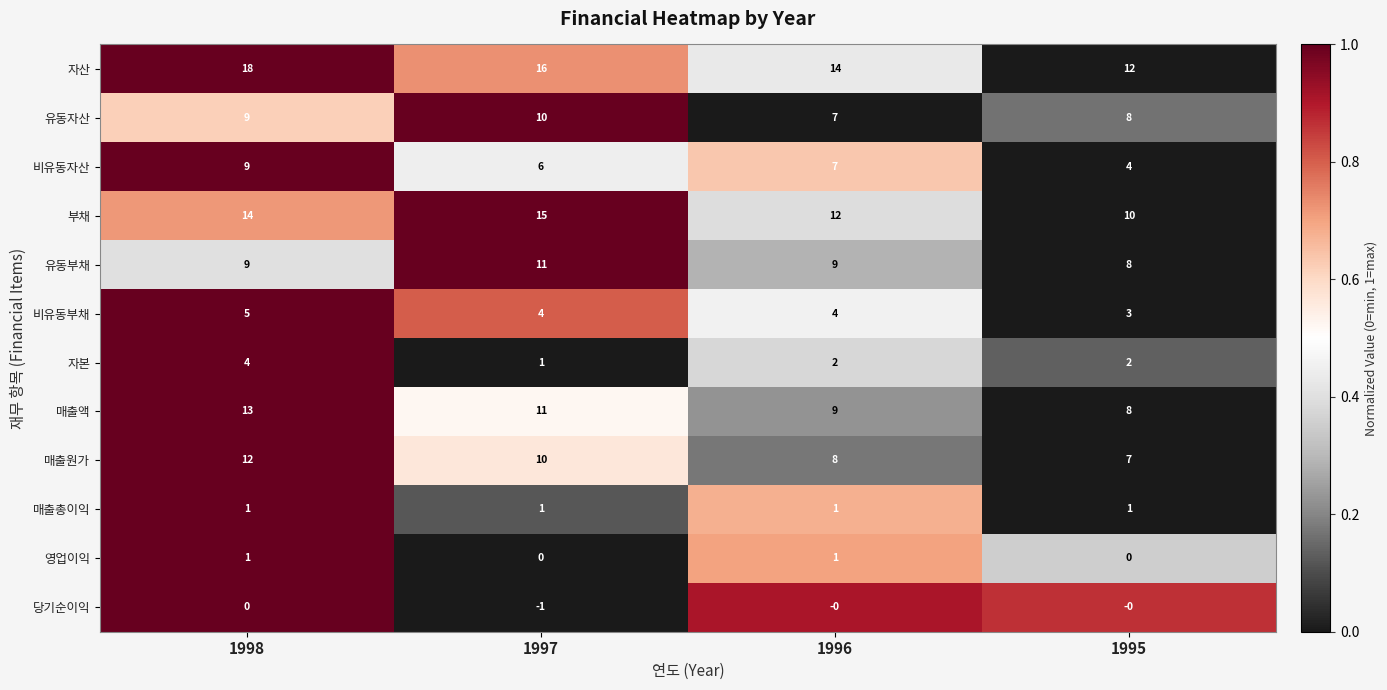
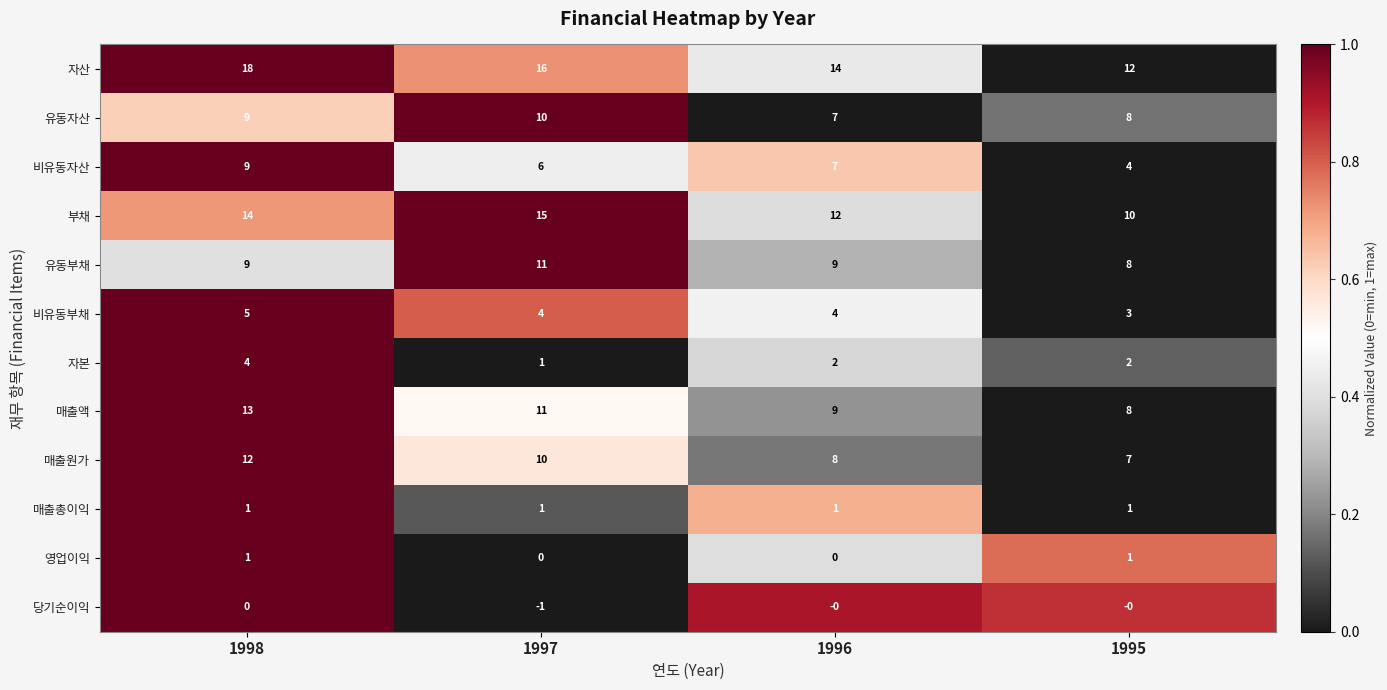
영업이익, 1996: 1 -> 0
영업이익, 1995: 0 -> 1
